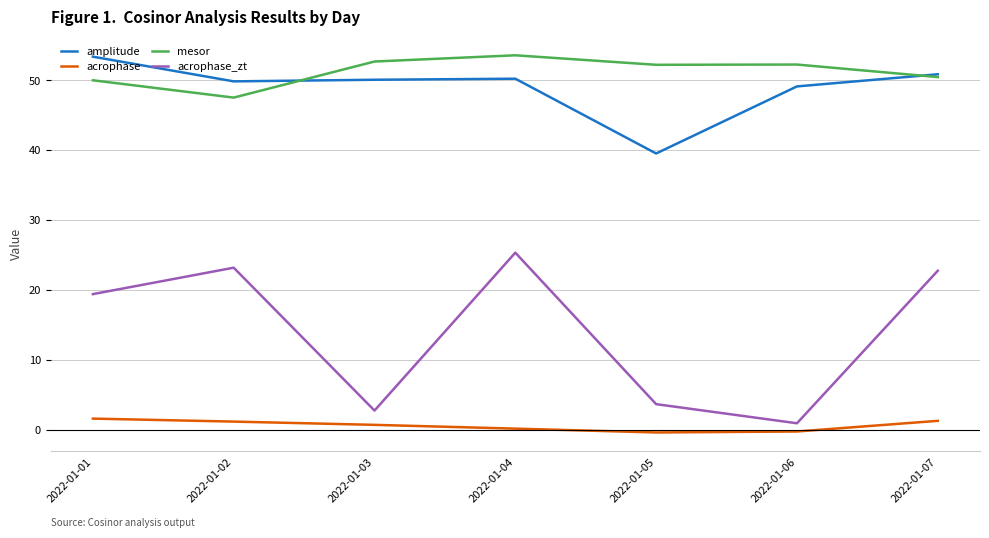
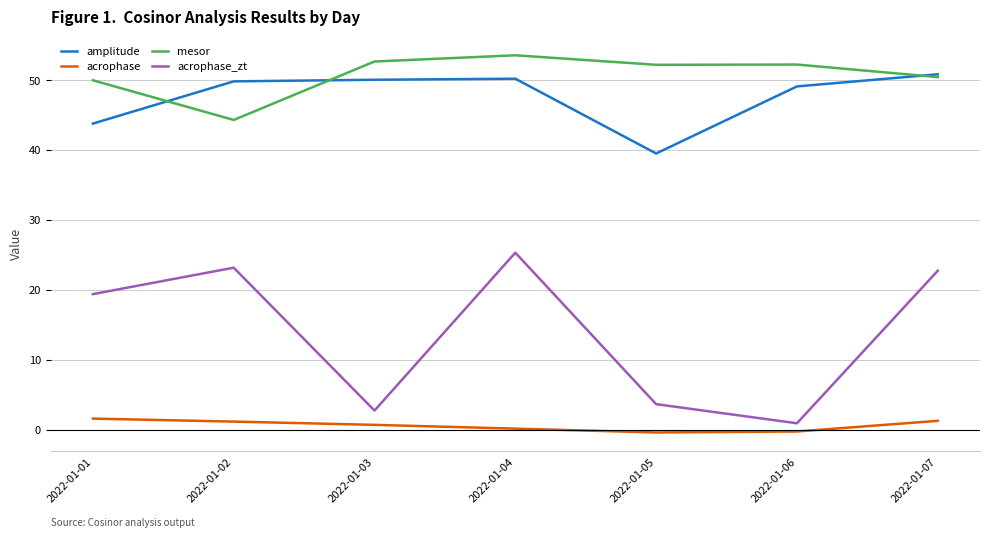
amplitude, 2022-01-01: 53 -> 44
mesor, 2022-01-02: 47 -> 44
